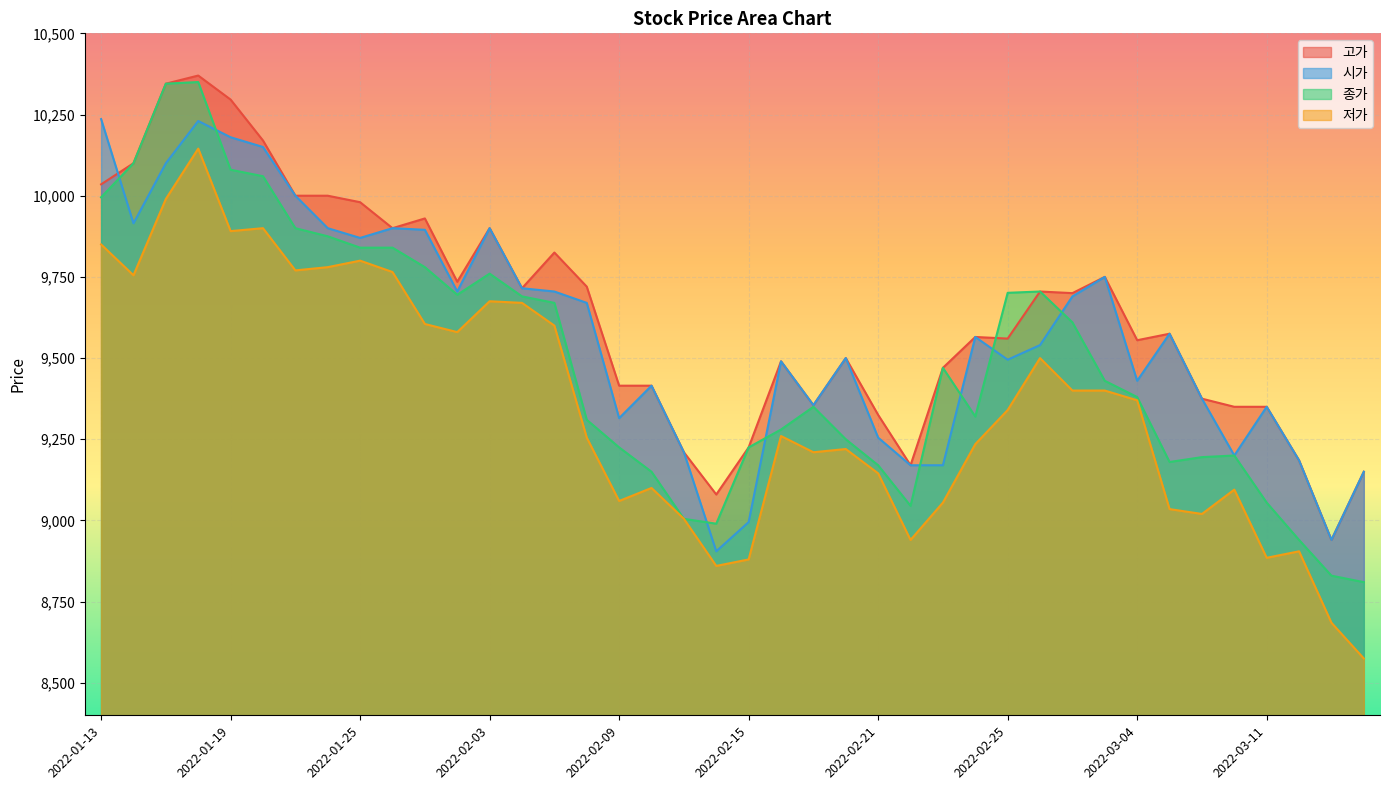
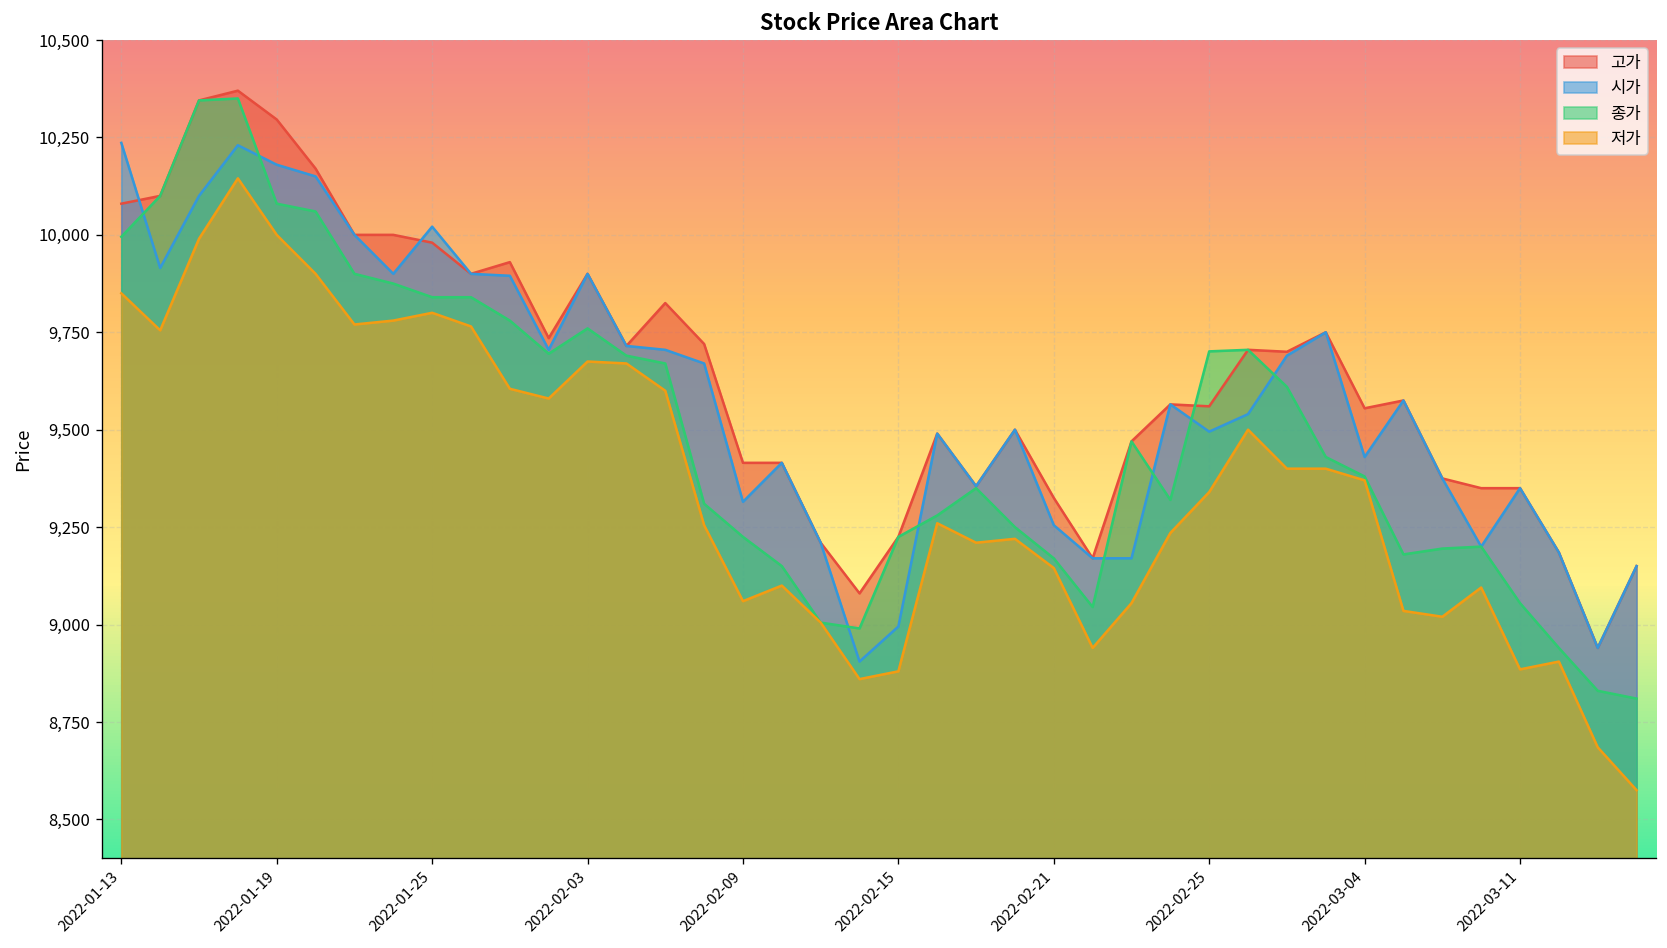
고가, 2022-01-13: 10,040 -> 10,080
저가, 2022-01-19: 9,890 -> 10,000
시가, 2022-01-25: 9,870 -> 10,020
